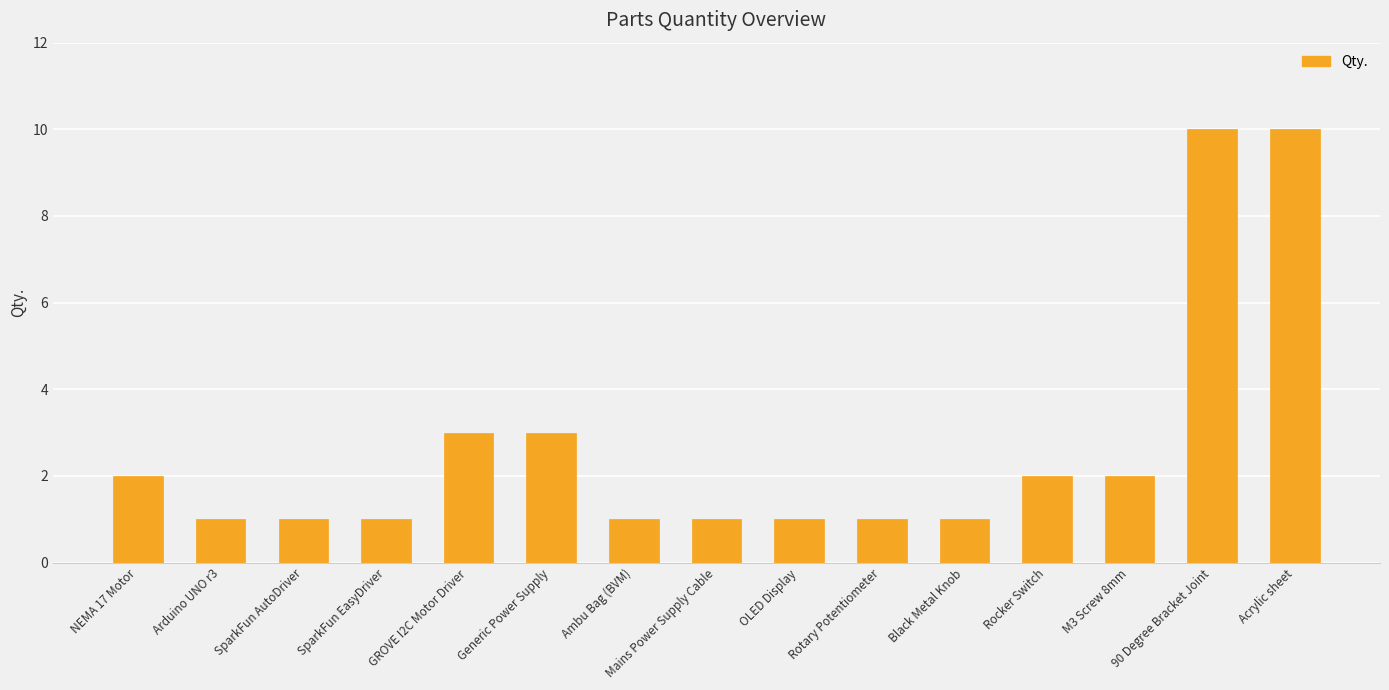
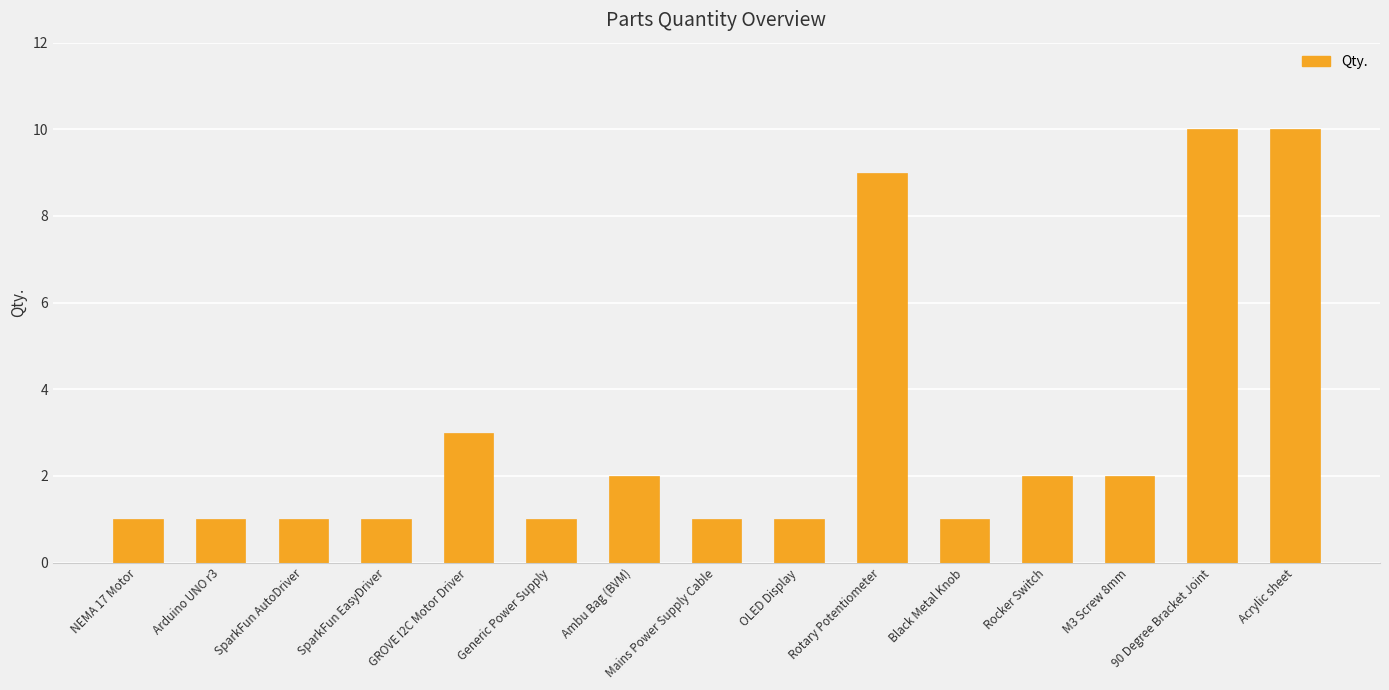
NEMA 17 Motor: 2 -> 1
Generic Power Supply: 3 -> 1
Ambu Bag (BVM): 1 -> 2
Rotary Potentiometer: 1 -> 9
